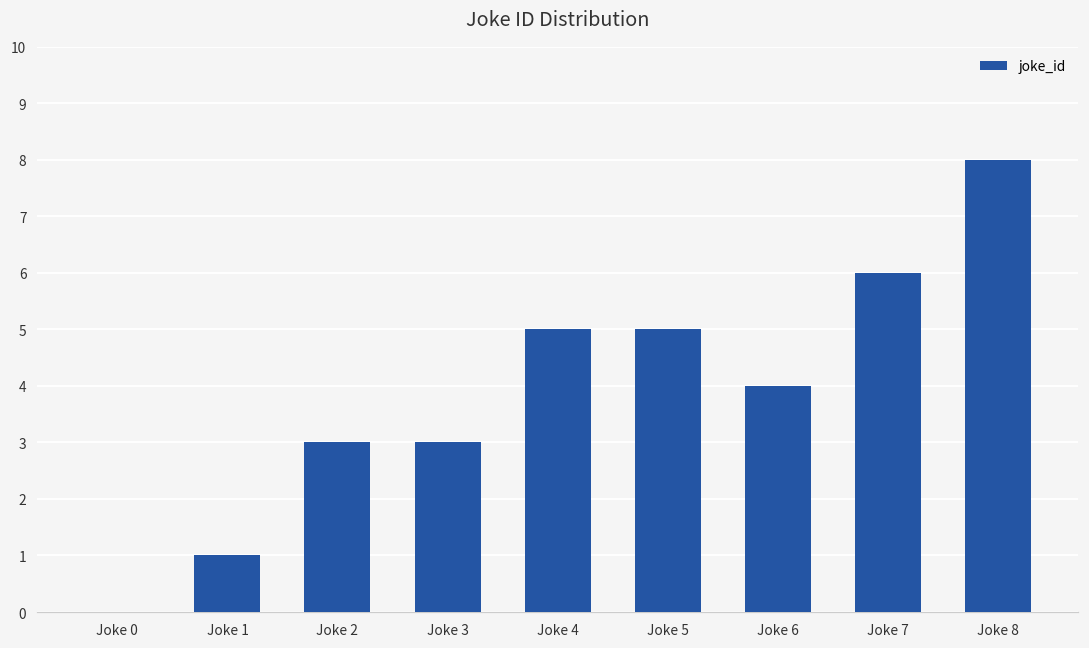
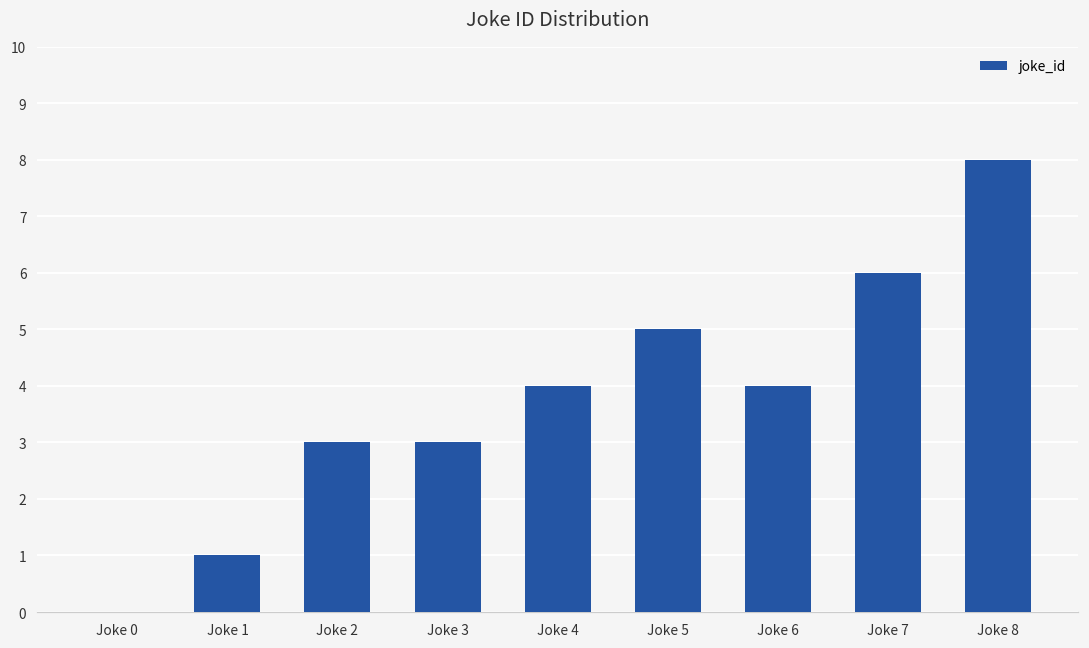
Joke 4: 5 -> 4
